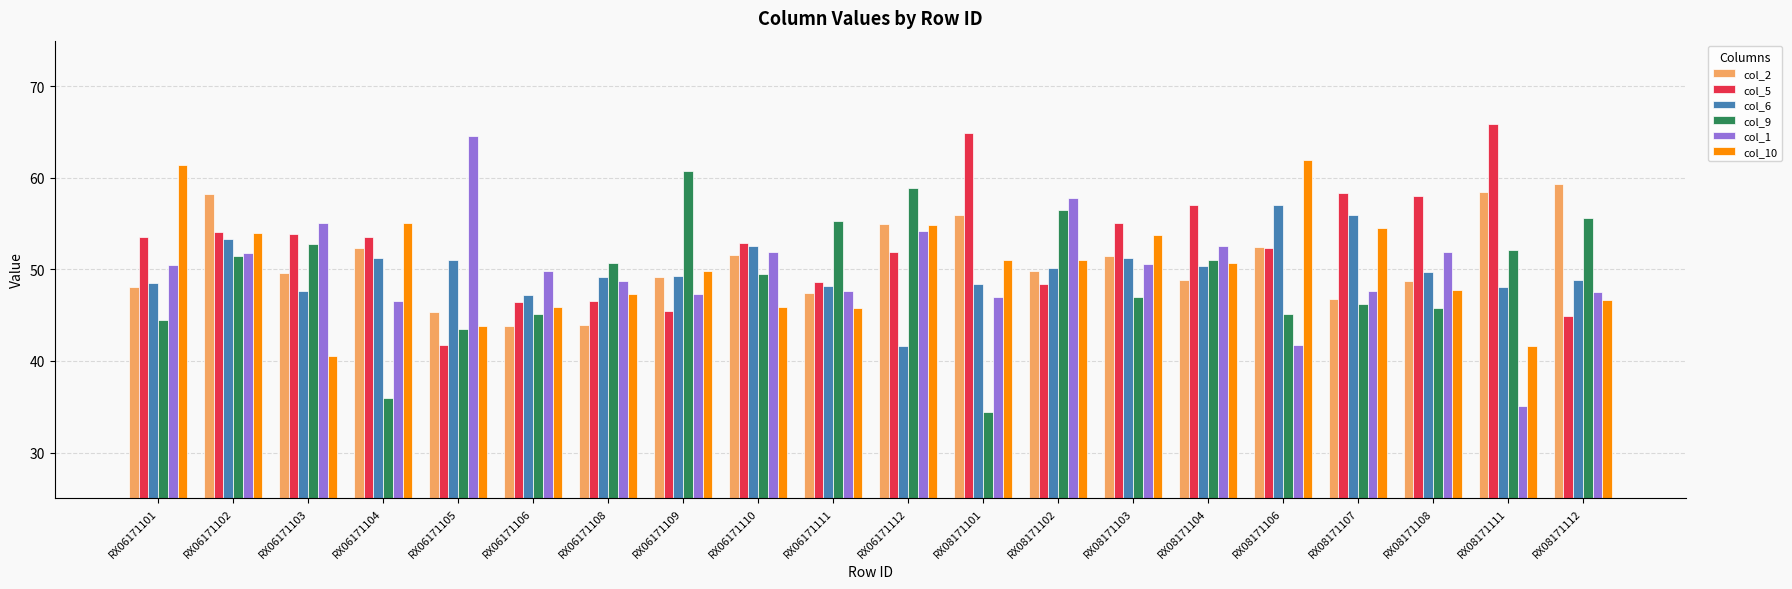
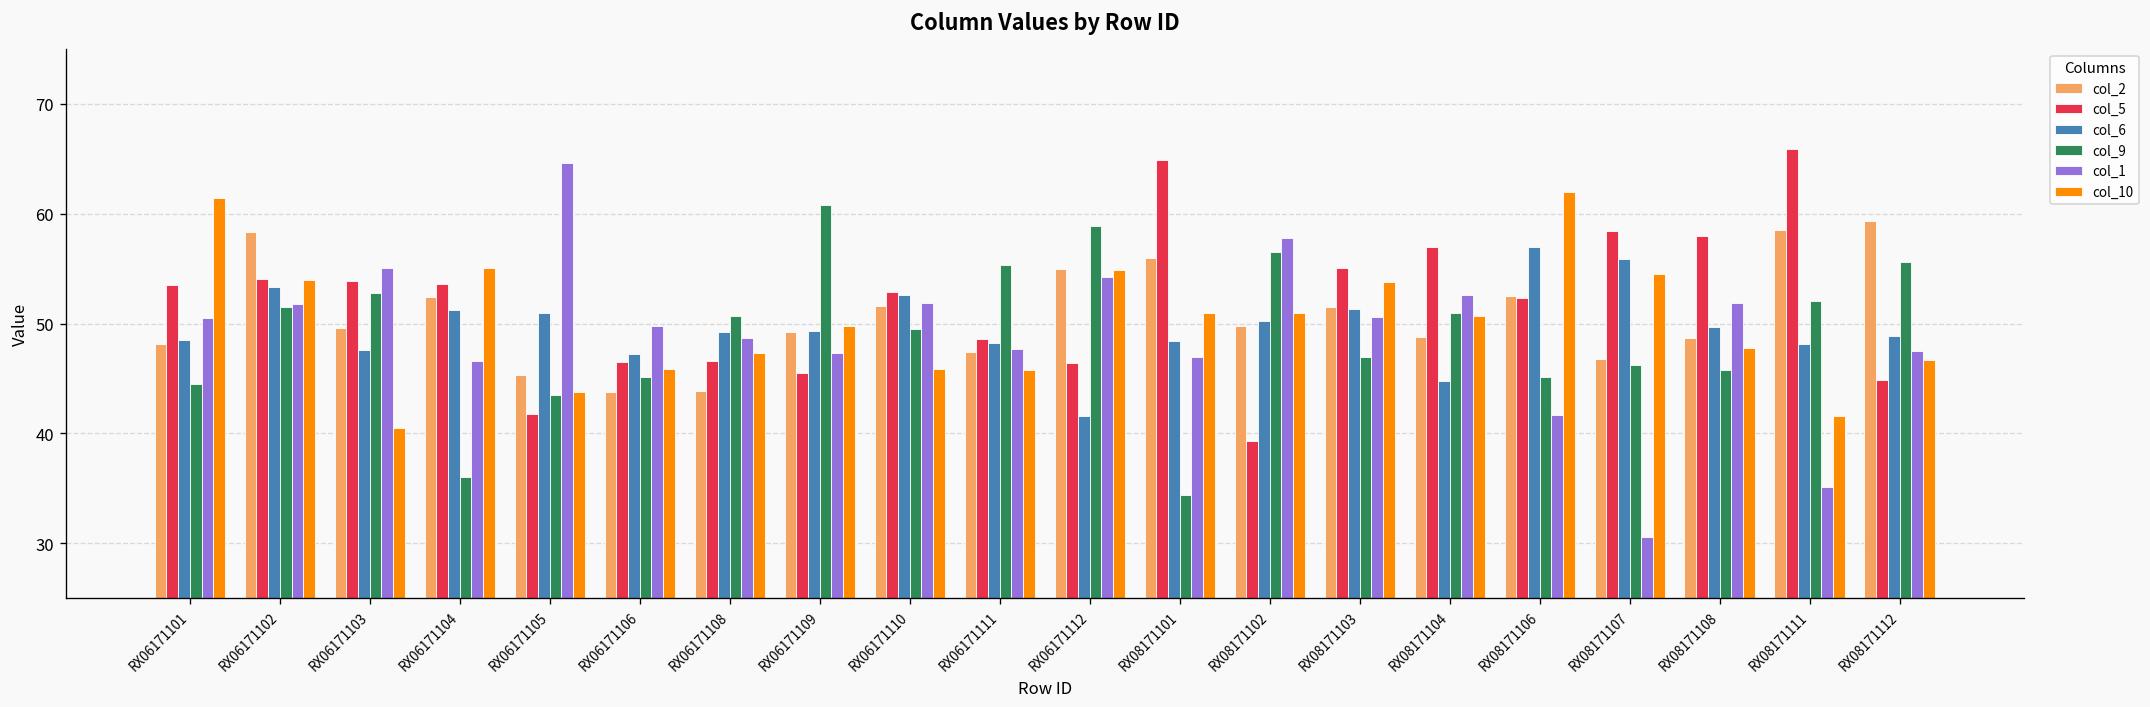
col_5, RX06171112: 52 -> 46
col_5, RX08171102: 48 -> 39
col_6, RX08171104: 50 -> 45
col_1, RX08171107: 48 -> 31
